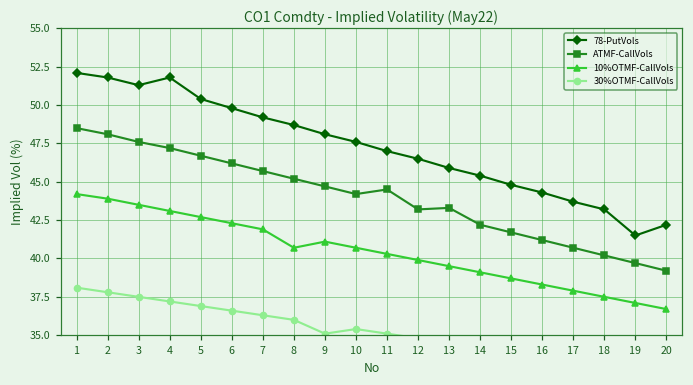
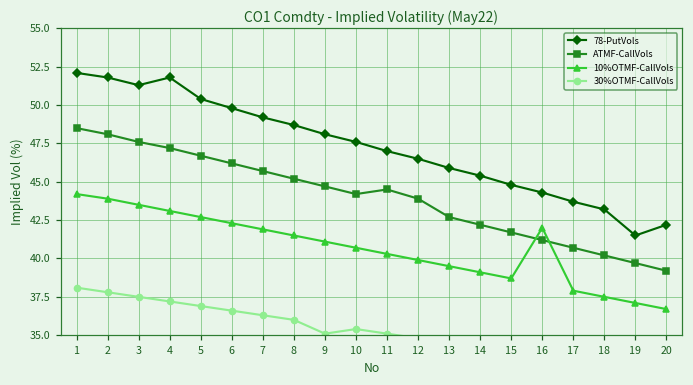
10%OTMF-CallVols, 8: 40.7 -> 41.5
ATMF-CallVols, 12: 43.2 -> 43.9
ATMF-CallVols, 13: 43.3 -> 42.7
10%OTMF-CallVols, 16: 38.3 -> 42.0
